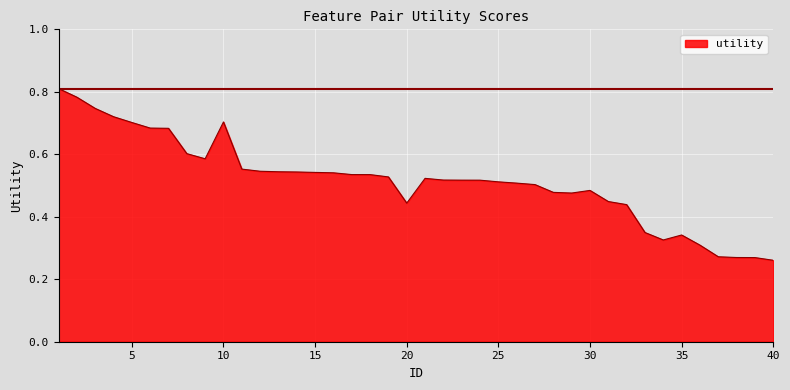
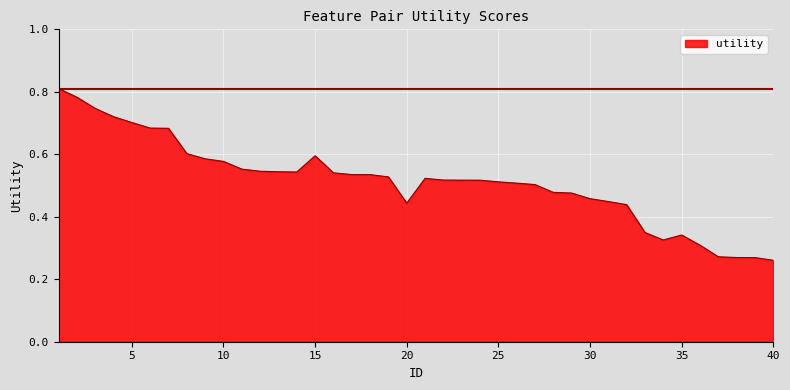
10: 0.70 -> 0.58
15: 0.54 -> 0.60
30: 0.48 -> 0.46
